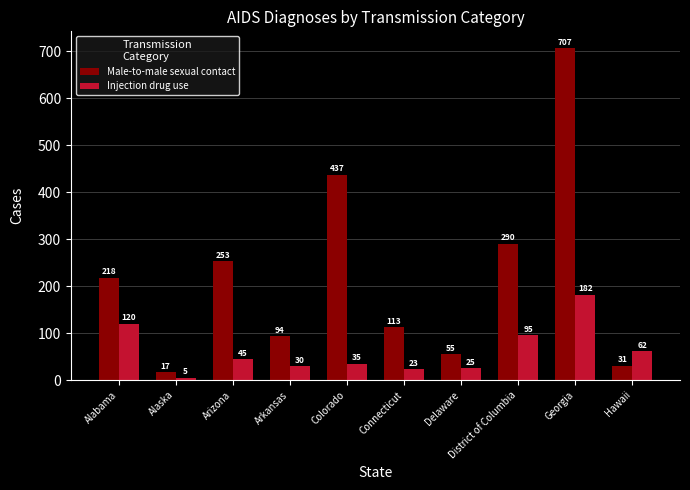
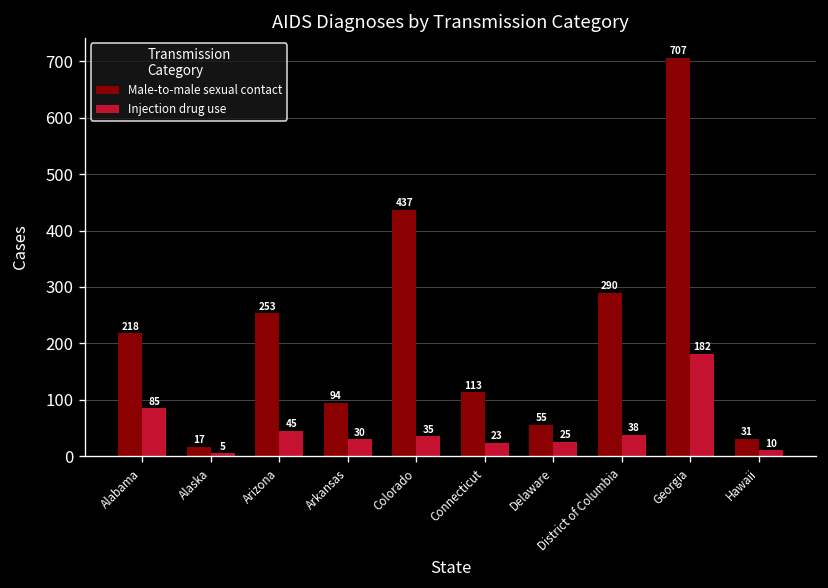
Injection drug use, Alabama: 120 -> 85
Injection drug use, District of Columbia: 95 -> 38
Injection drug use, Hawaii: 62 -> 10
